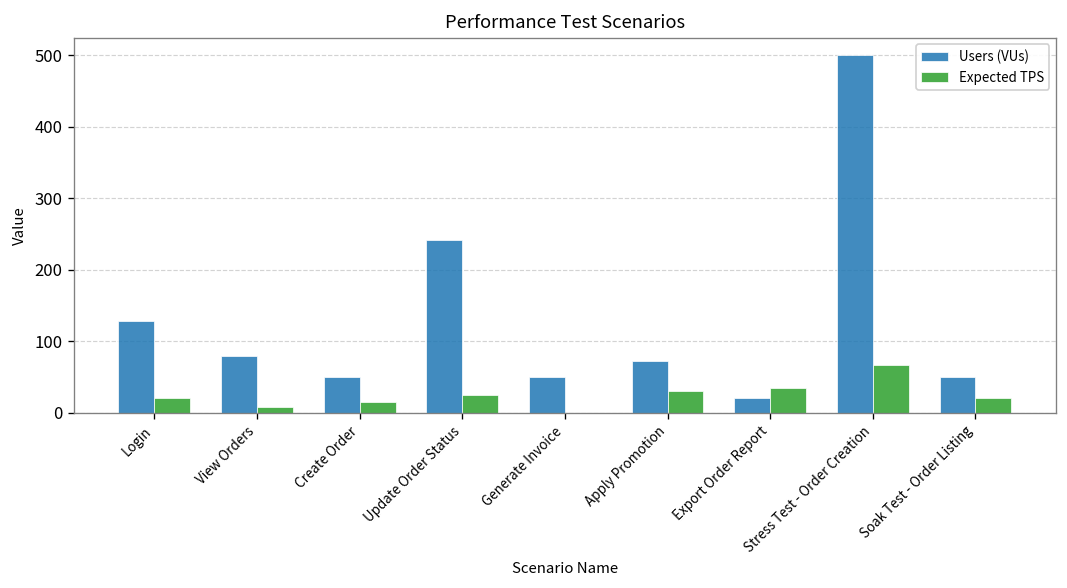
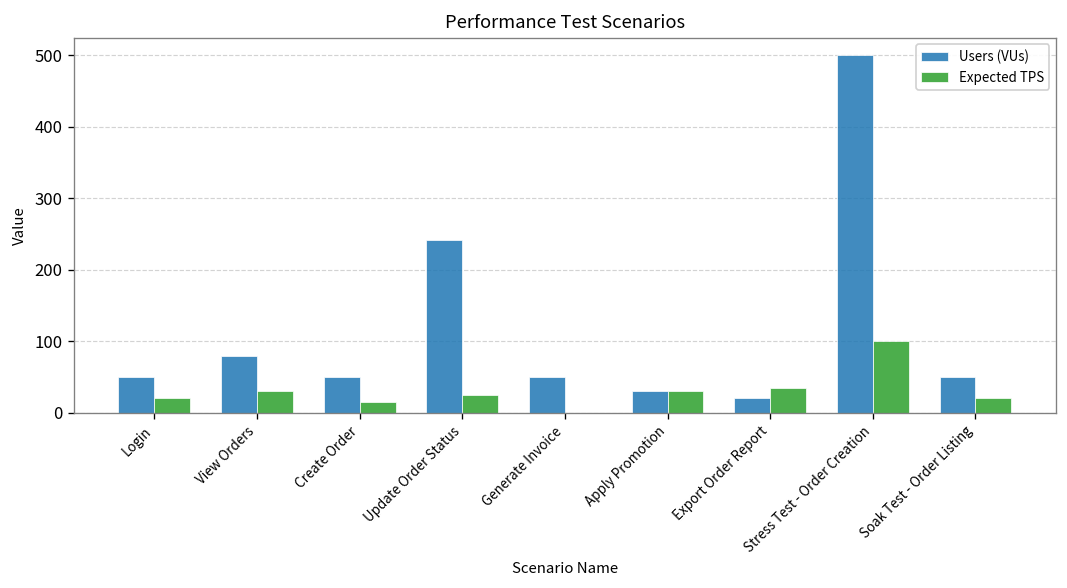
Users (VUs), Login: 130 -> 50
Expected TPS, View Orders: 10 -> 30
Users (VUs), Apply Promotion: 70 -> 30
Expected TPS, Stress Test - Order Creation: 70 -> 100
